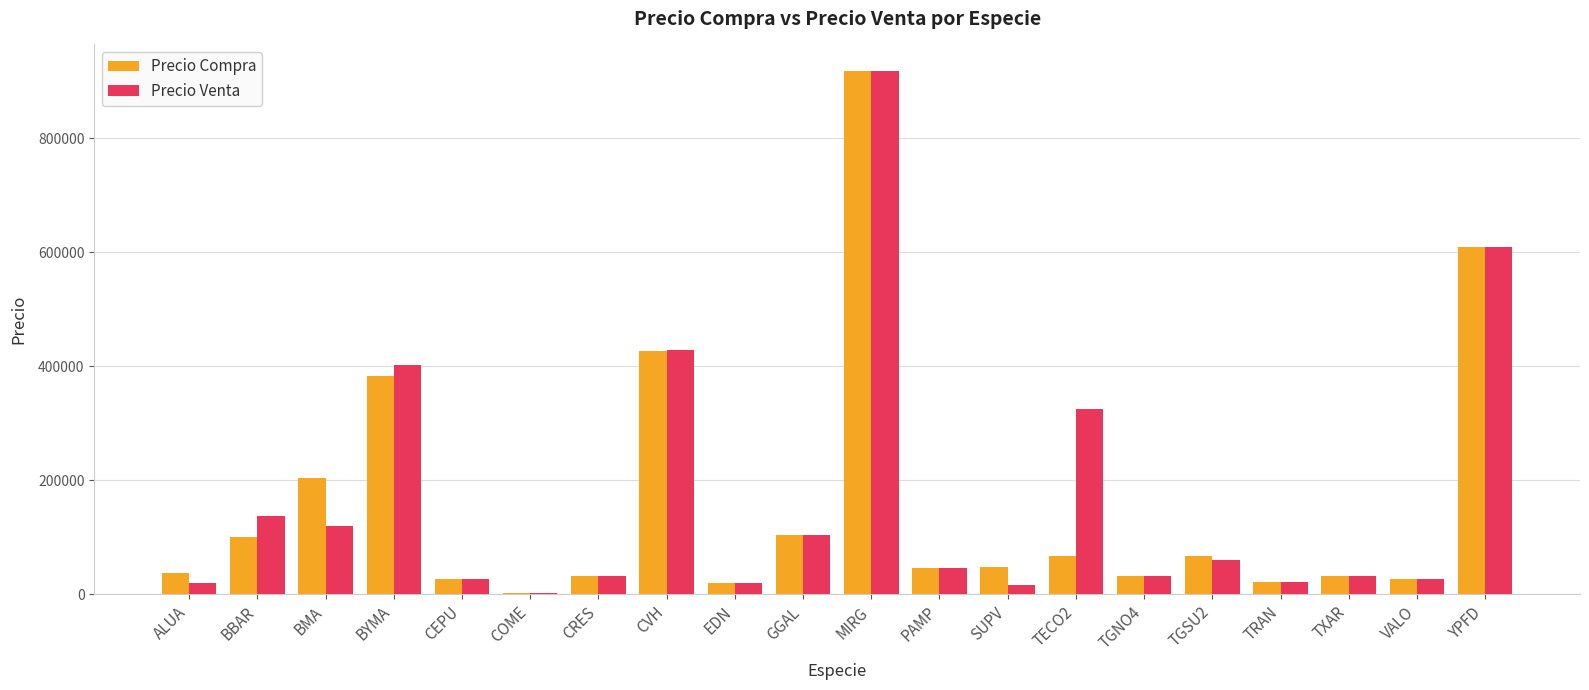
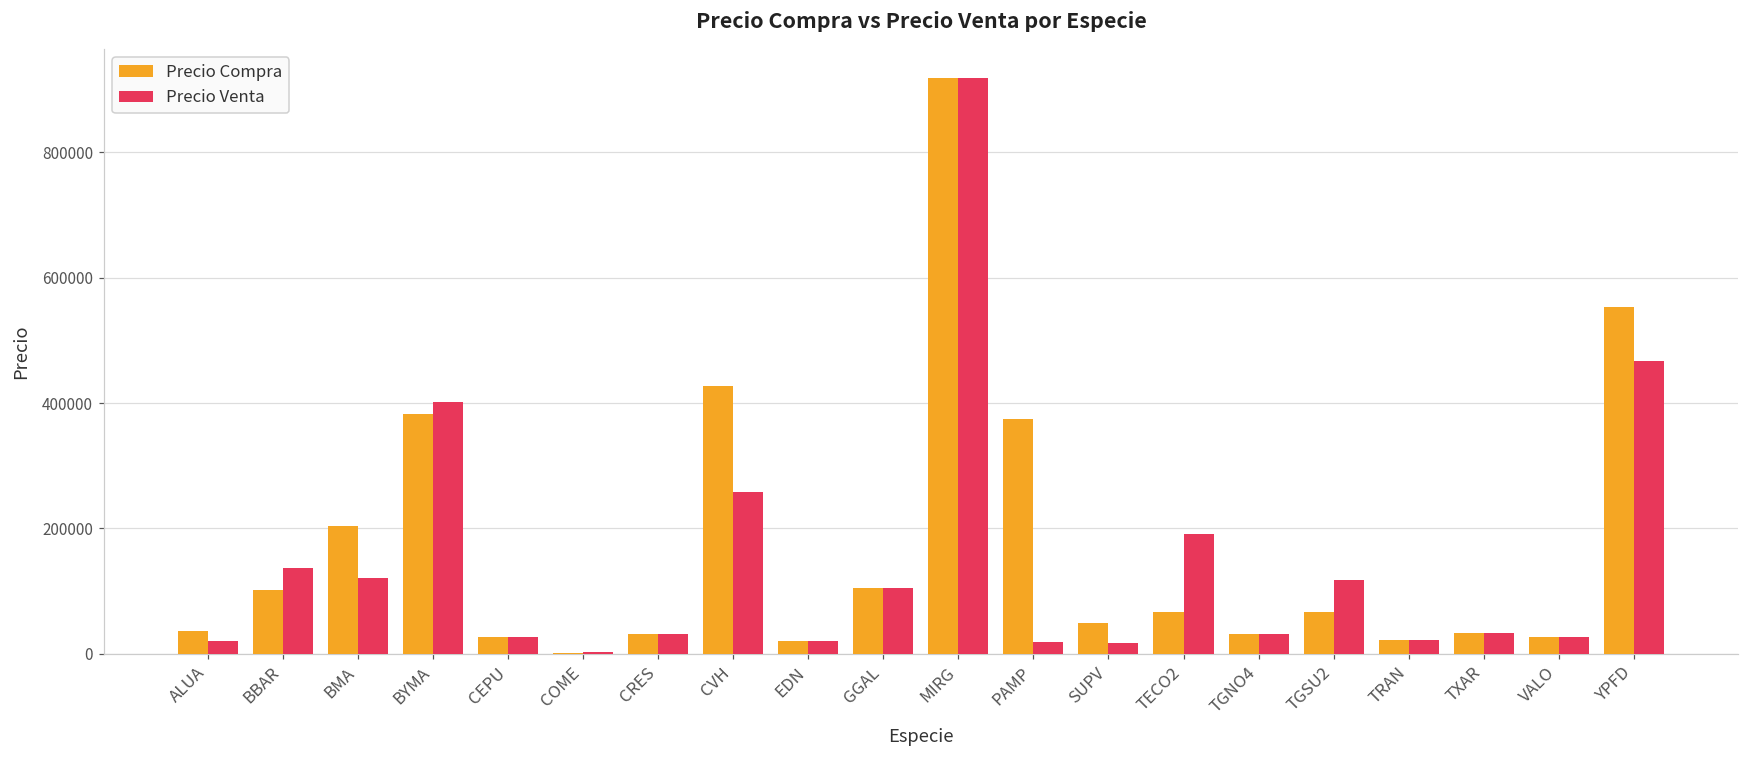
Precio Venta, CVH: 430000 -> 260000
Precio Compra, PAMP: 50000 -> 370000
Precio Venta, PAMP: 50000 -> 20000
Precio Venta, TECO2: 330000 -> 190000
Precio Venta, TGSU2: 60000 -> 120000
Precio Compra, YPFD: 610000 -> 550000
Precio Venta, YPFD: 610000 -> 470000
